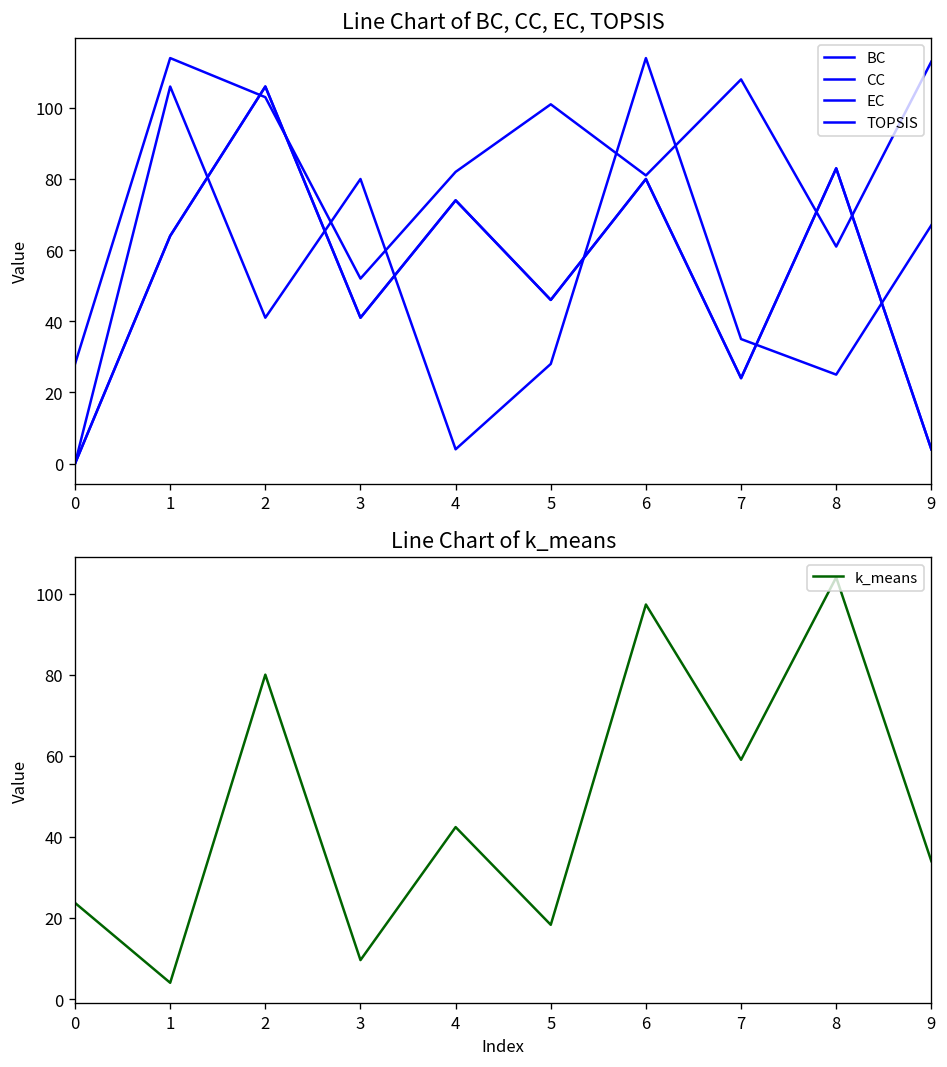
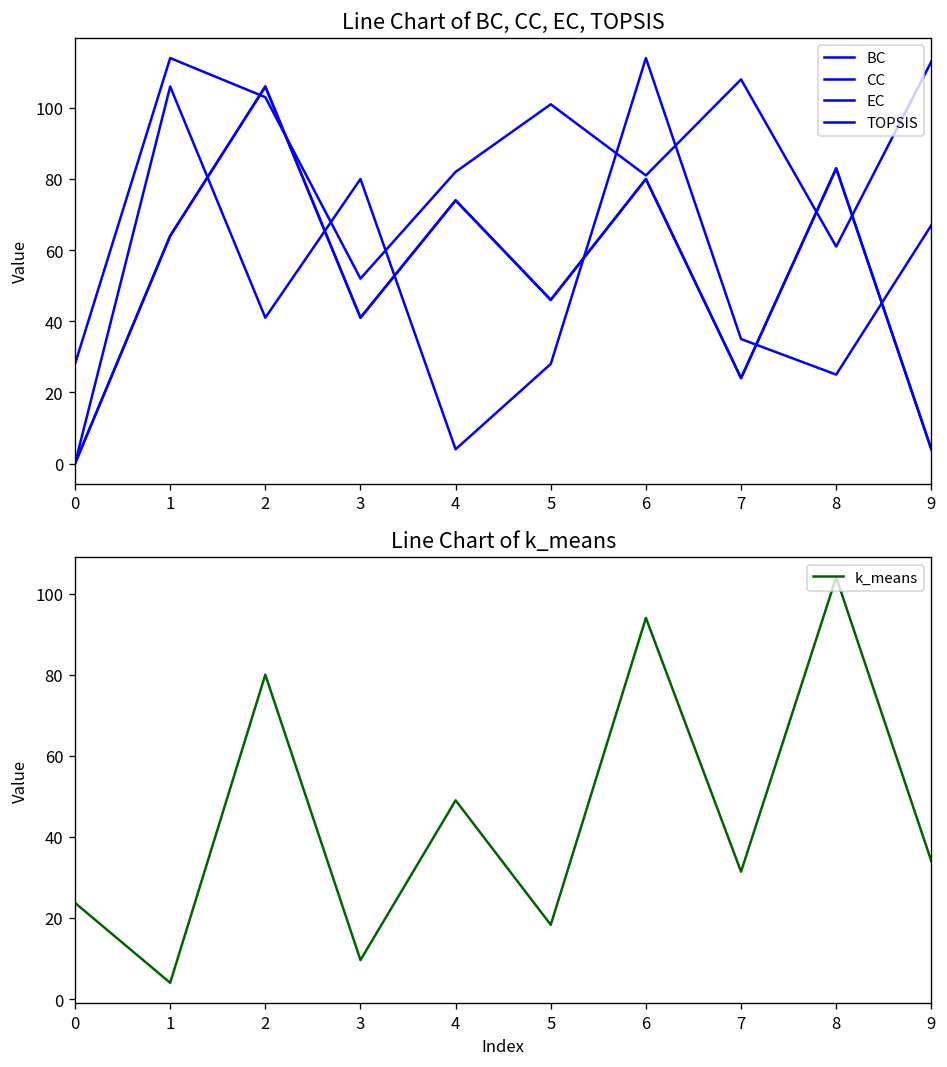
Line Chart of k_means, 4: 42 -> 49
Line Chart of k_means, 6: 97 -> 94
Line Chart of k_means, 7: 59 -> 31
